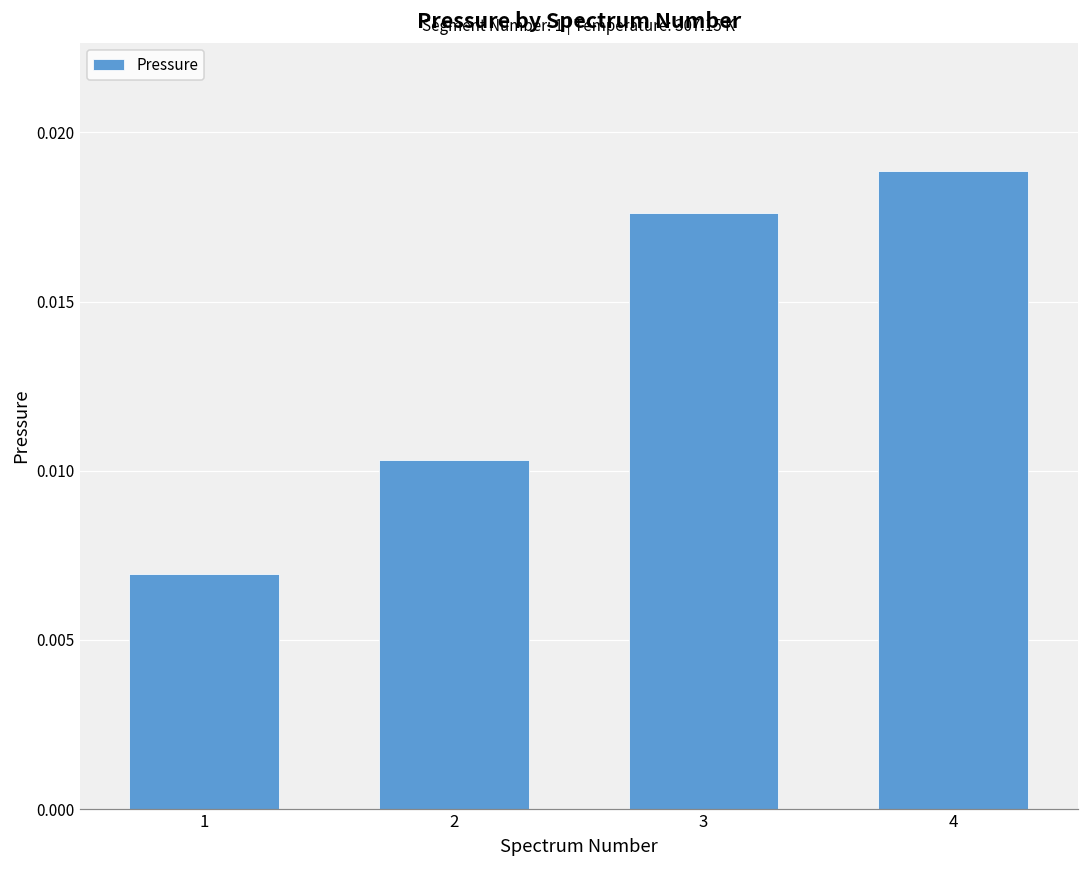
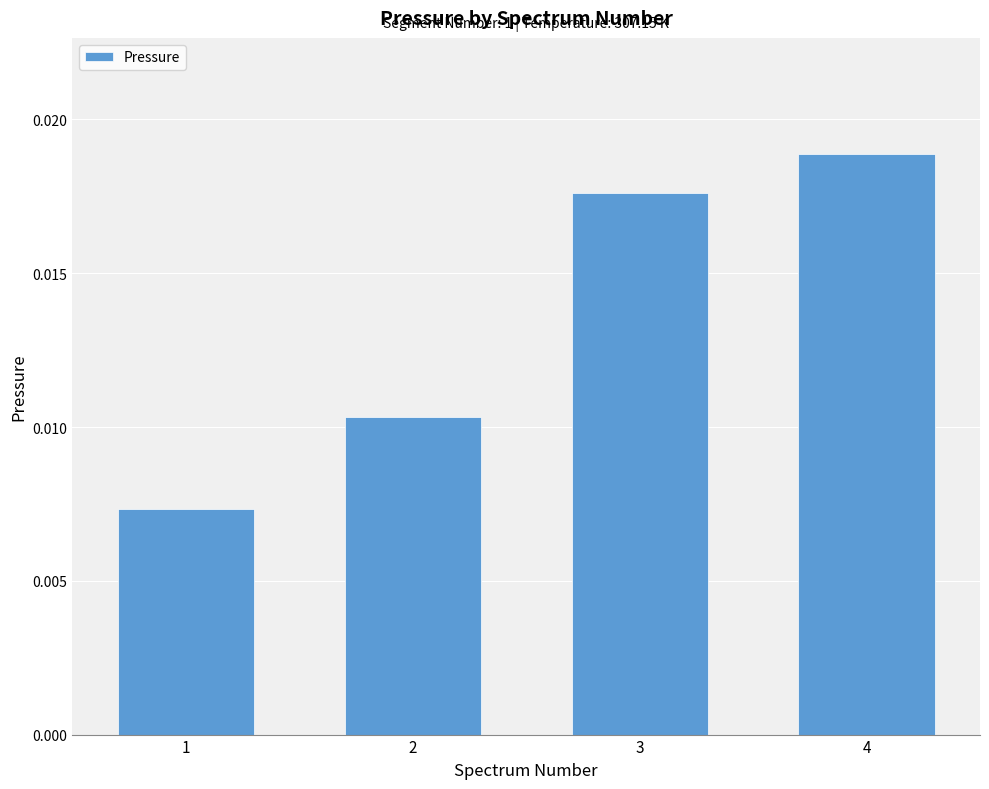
1: 0.0069 -> 0.0073
